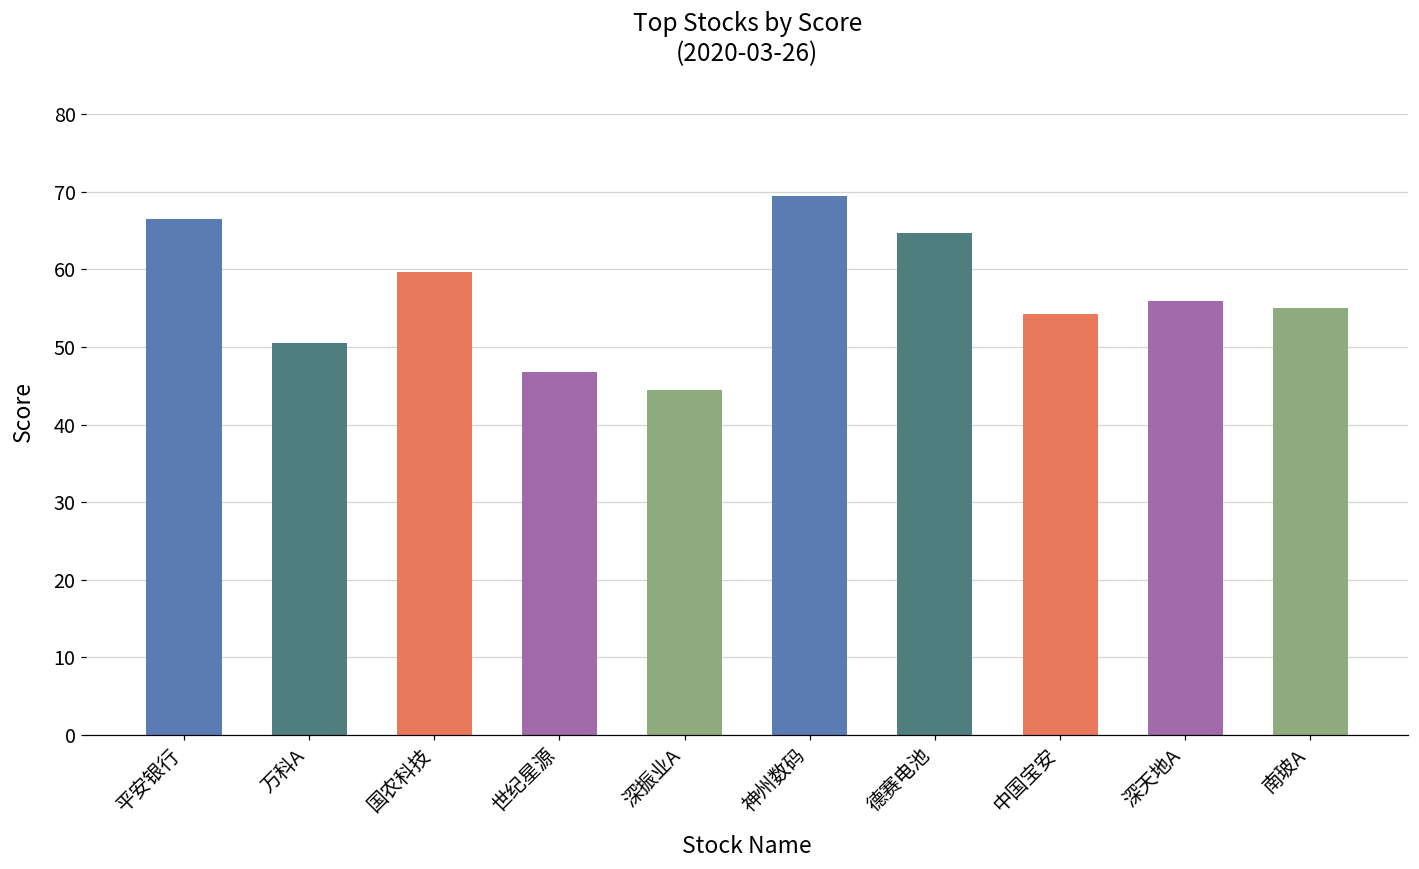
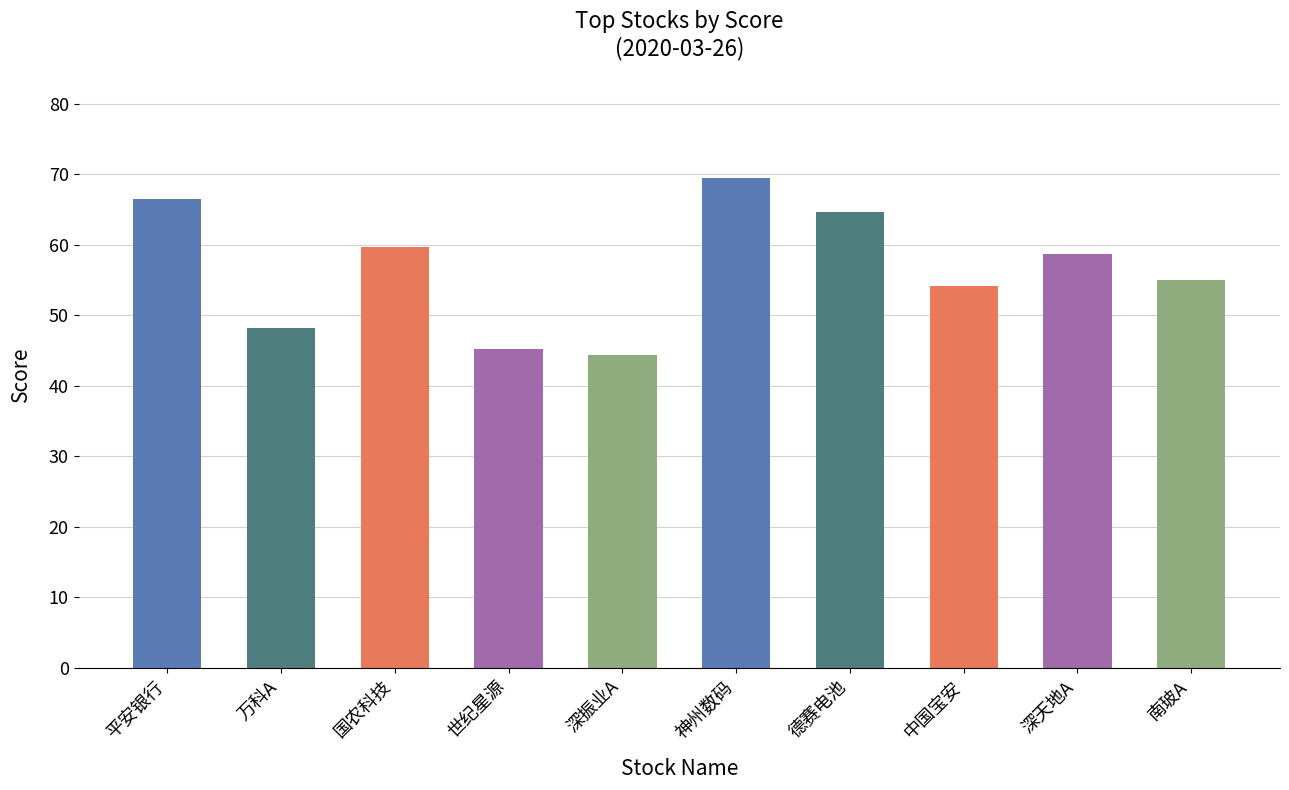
万科A: 51 -> 48
世纪星源: 47 -> 45
深天地A: 56 -> 59
